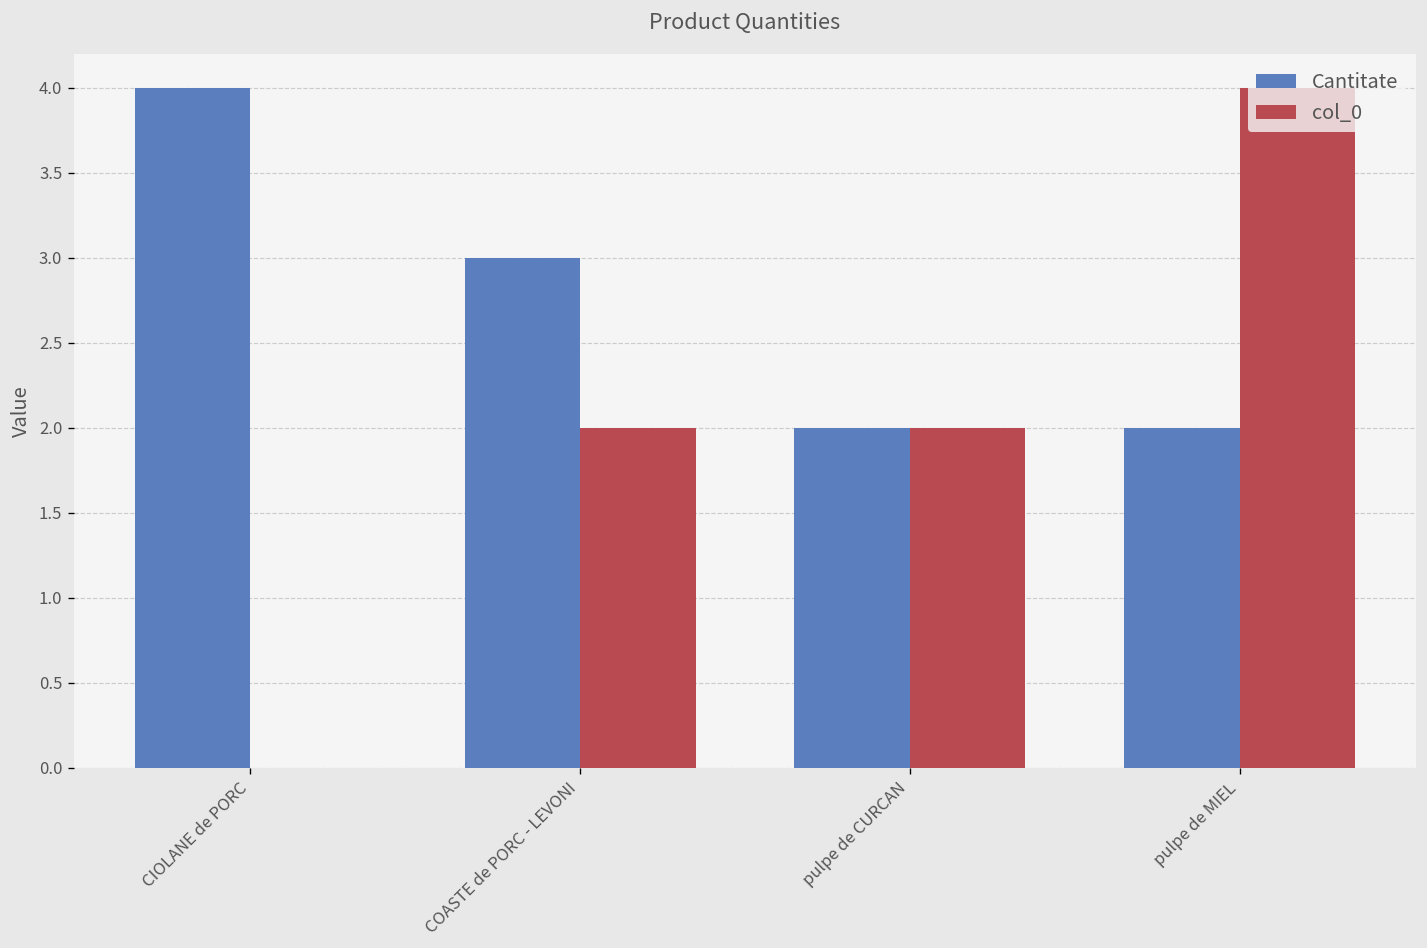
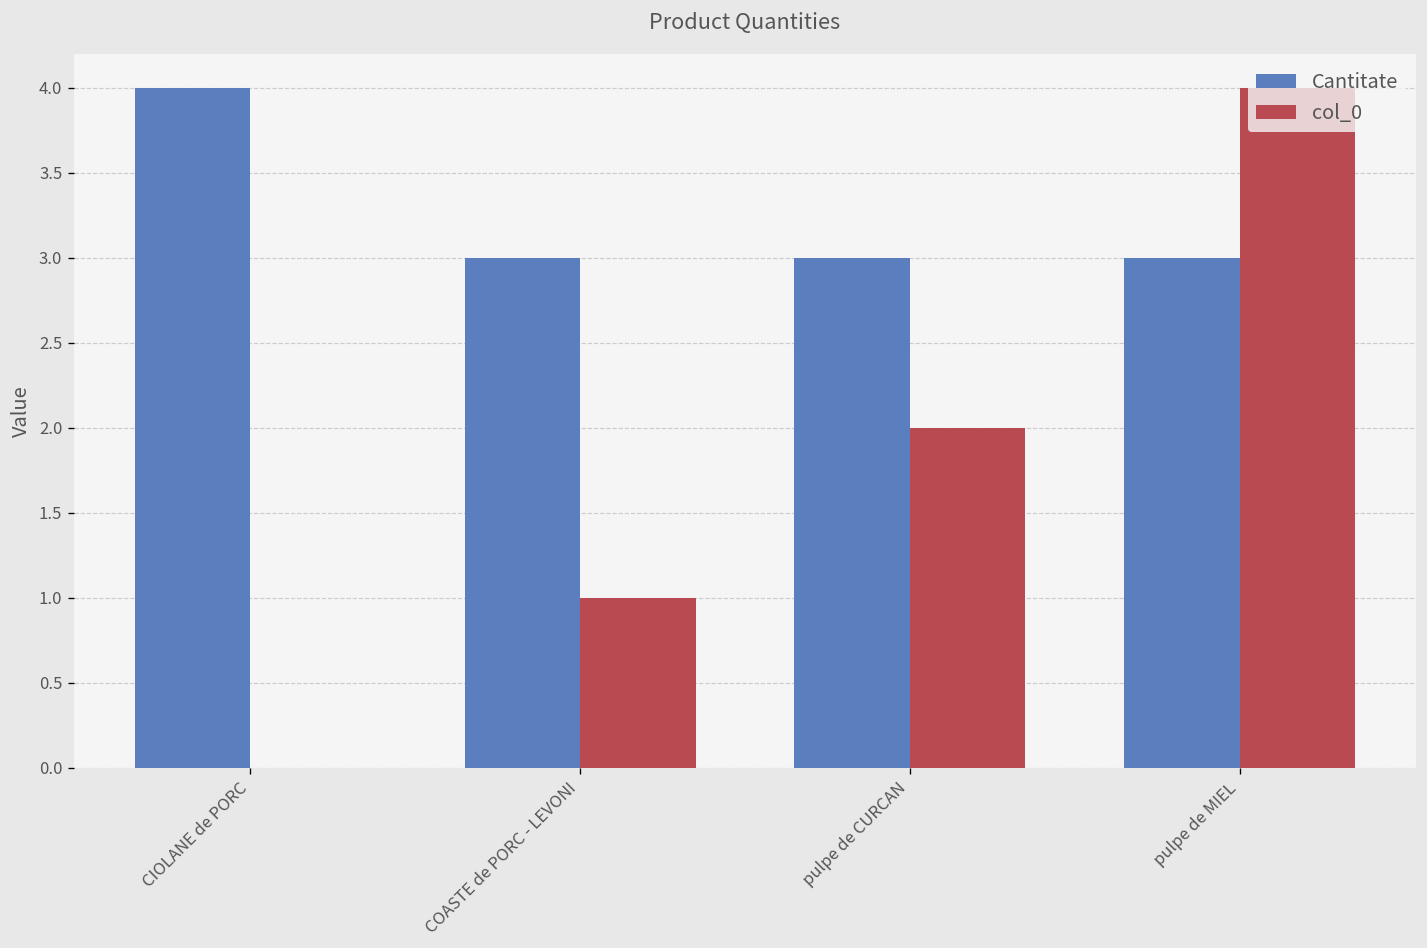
col_0, COASTE de PORC - LEVONI: 2 -> 1
Cantitate, pulpe de CURCAN: 2 -> 3
Cantitate, pulpe de MIEL: 2 -> 3
